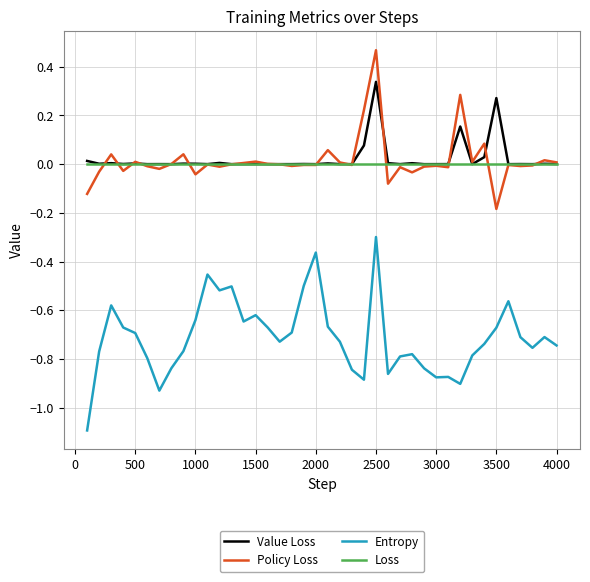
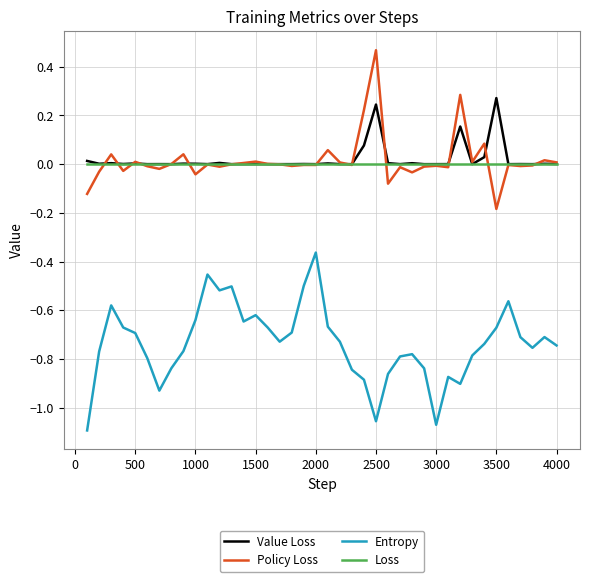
Value Loss, 2500: 0.34 -> 0.24
Entropy, 2500: -0.30 -> -1.06
Entropy, 3000: -0.88 -> -1.07
